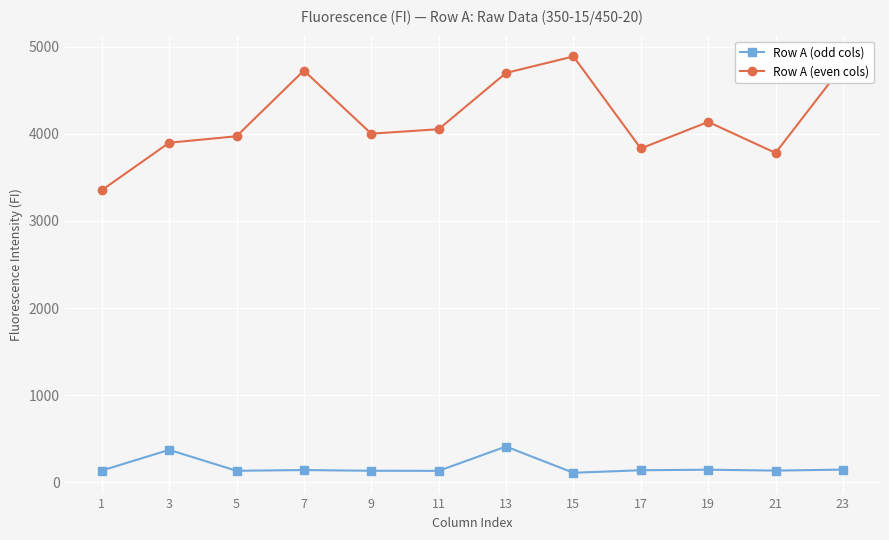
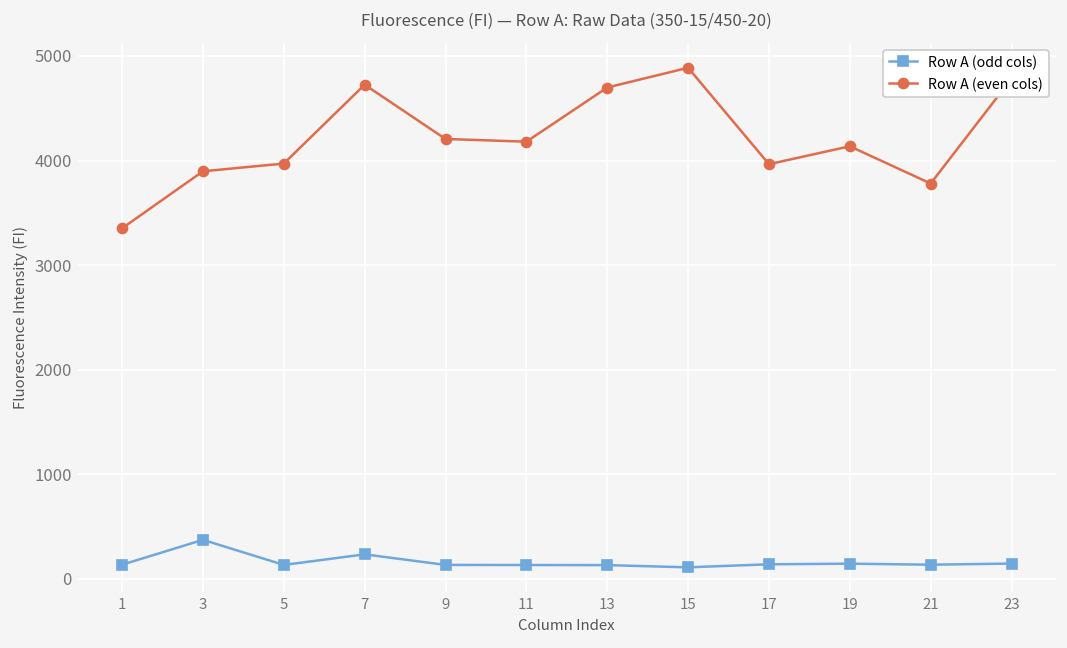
Row A (odd cols), 7: 100 -> 200
Row A (even cols), 9: 4000 -> 4200
Row A (even cols), 11: 4100 -> 4200
Row A (odd cols), 13: 400 -> 100
Row A (even cols), 17: 3800 -> 4000
